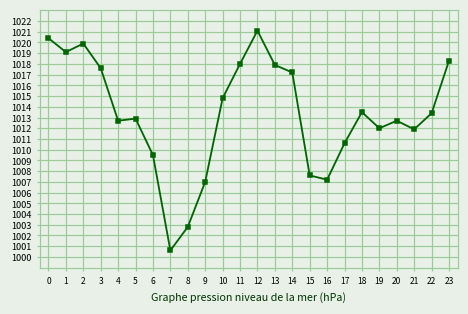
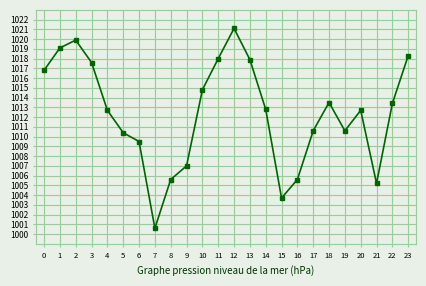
0: 1020 -> 1017
5: 1013 -> 1010
8: 1003 -> 1006
14: 1017 -> 1013
15: 1008 -> 1004
16: 1007 -> 1006
19: 1012 -> 1011
21: 1012 -> 1005
